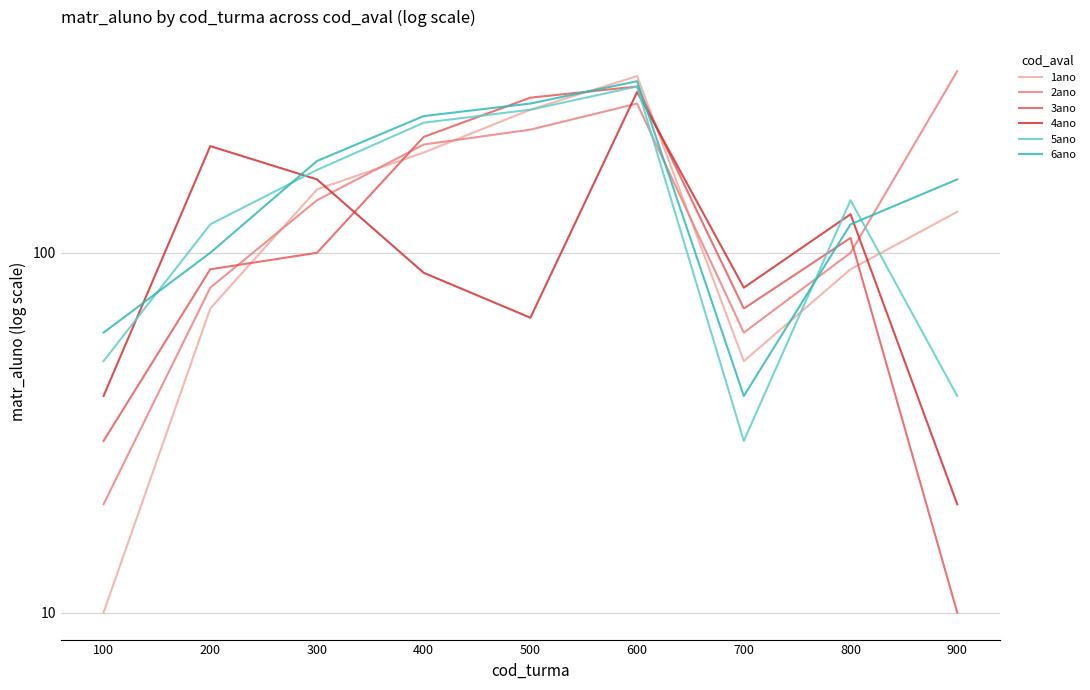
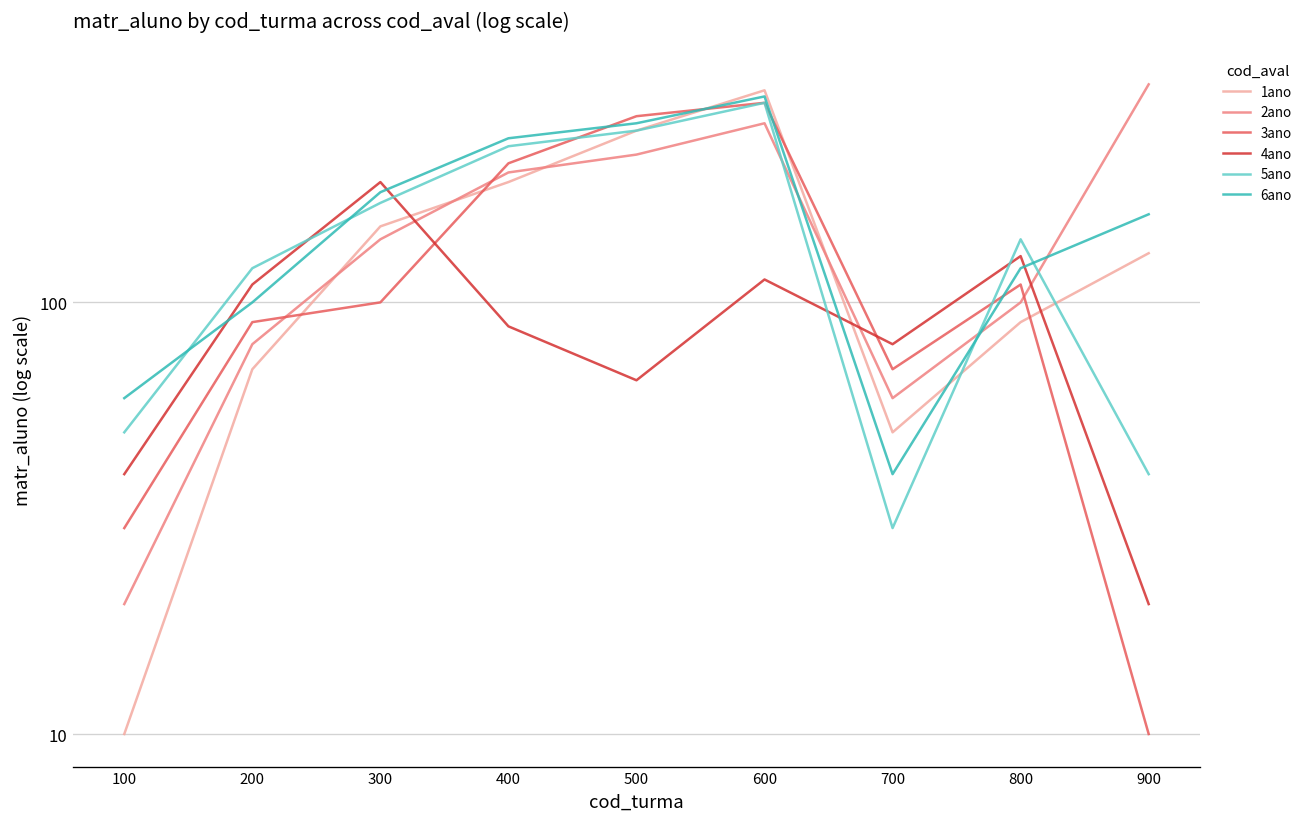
4ano, 200: 200 -> 110
4ano, 300: 160 -> 190
4ano, 600: 280 -> 113
